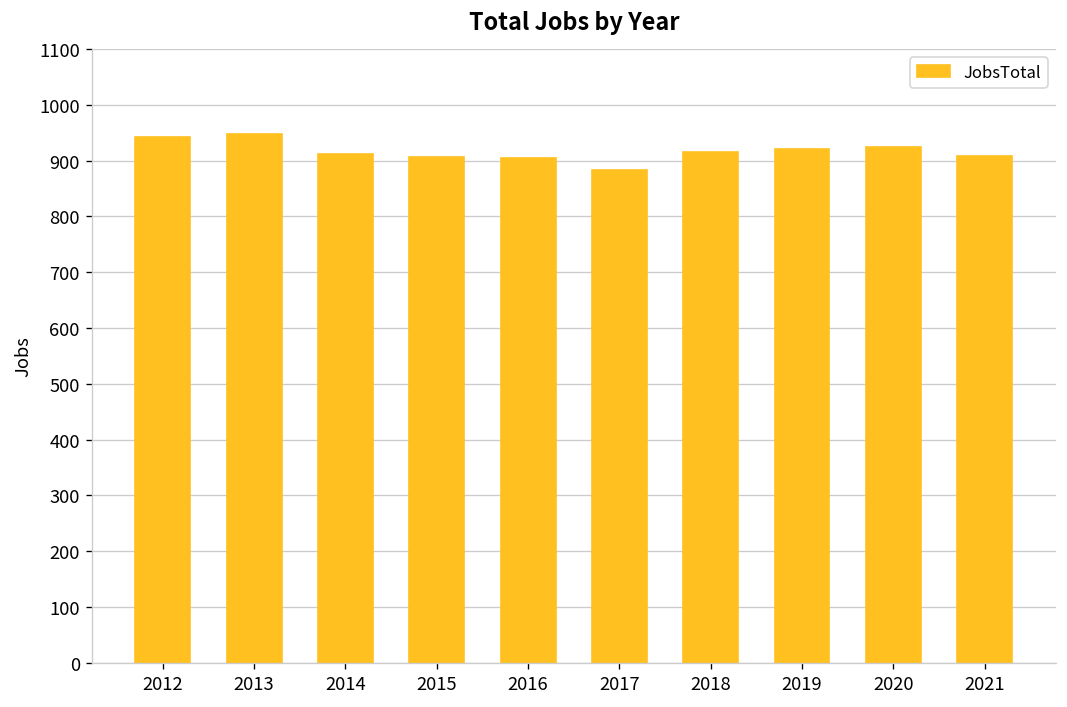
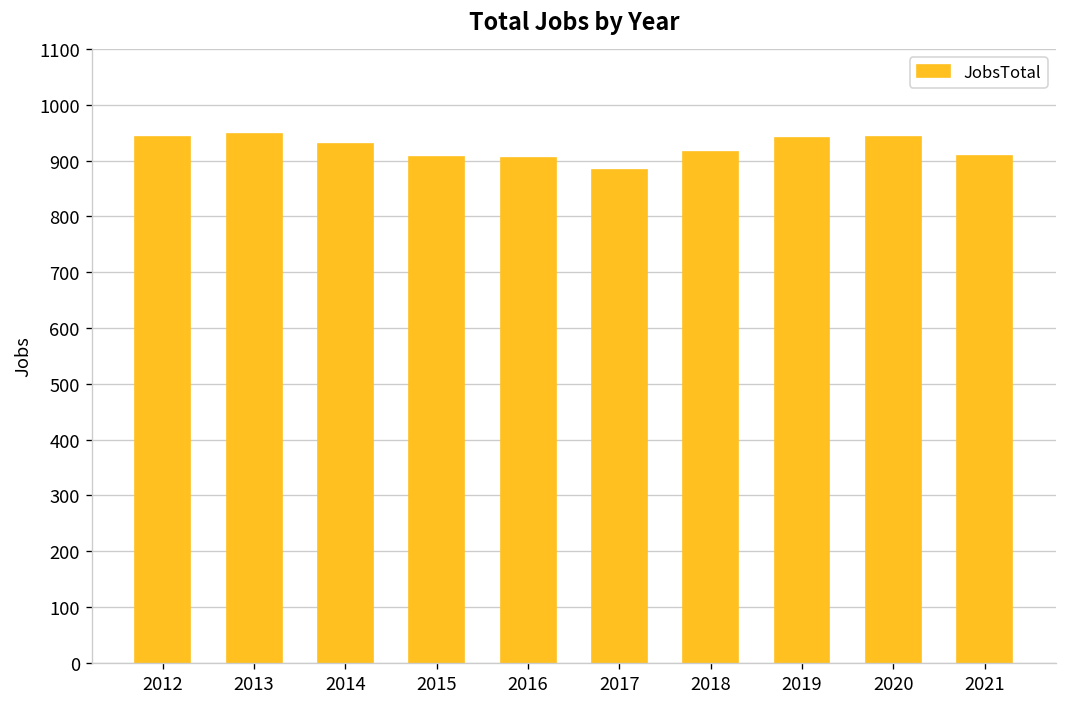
2014: 910 -> 930
2019: 920 -> 940
2020: 930 -> 940
